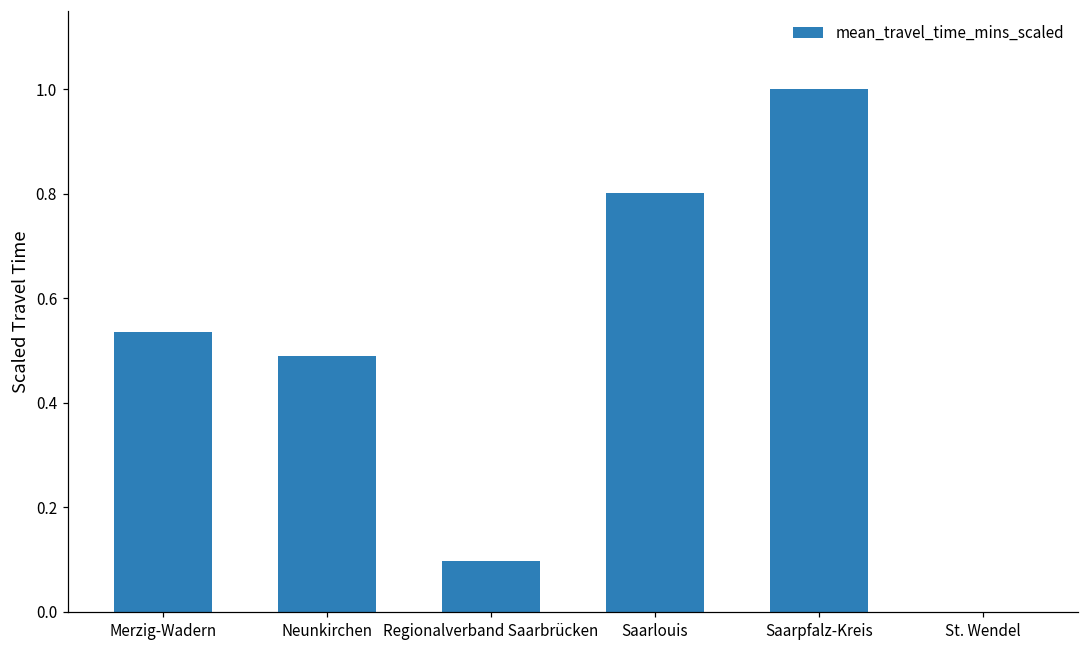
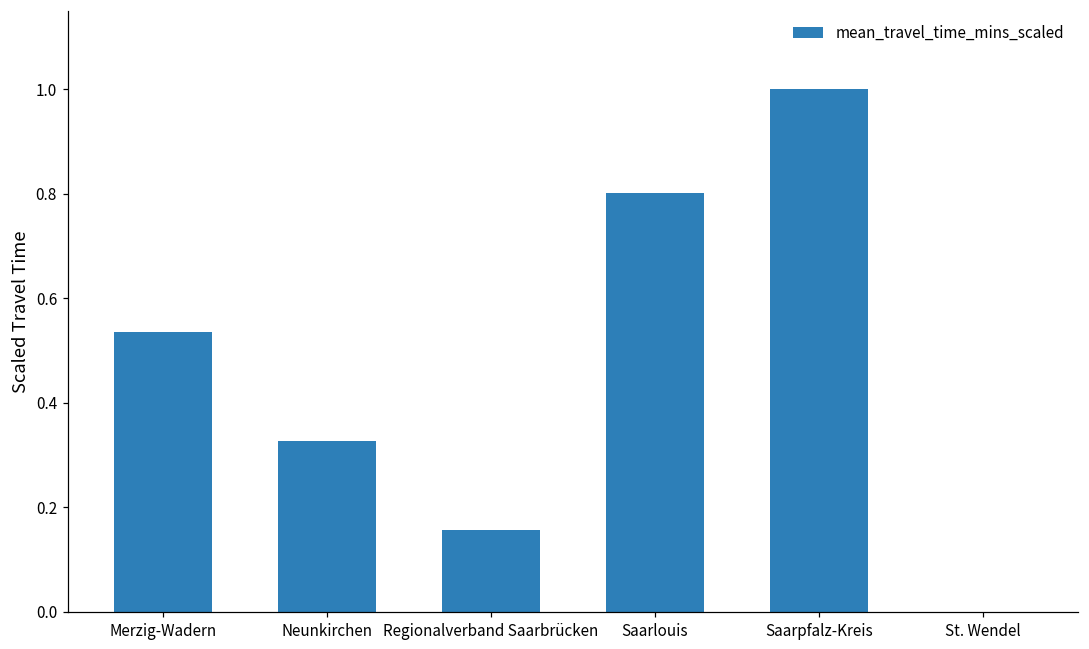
Neunkirchen: 0.49 -> 0.33
Regionalverband Saarbrücken: 0.10 -> 0.16
